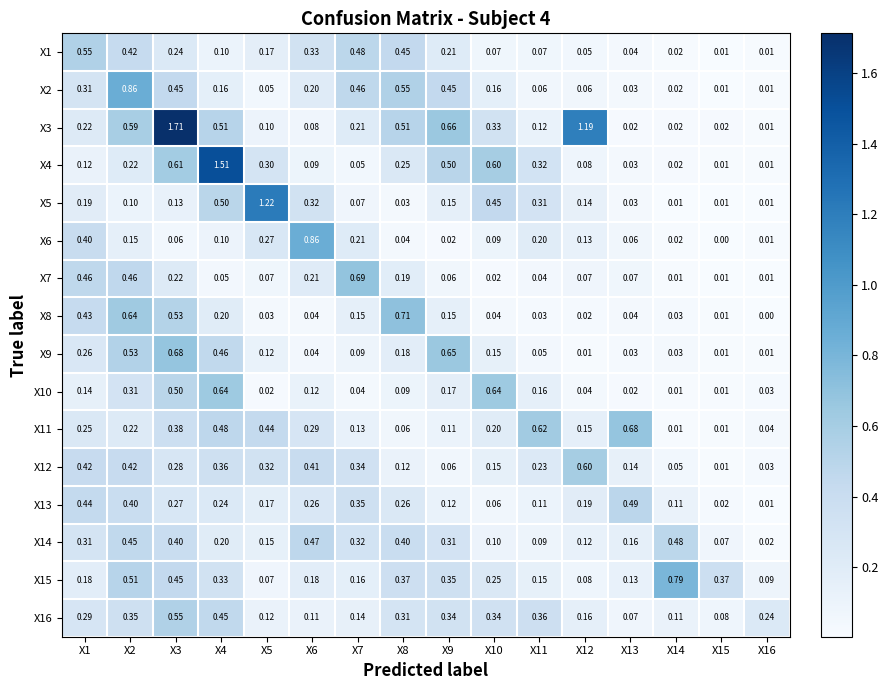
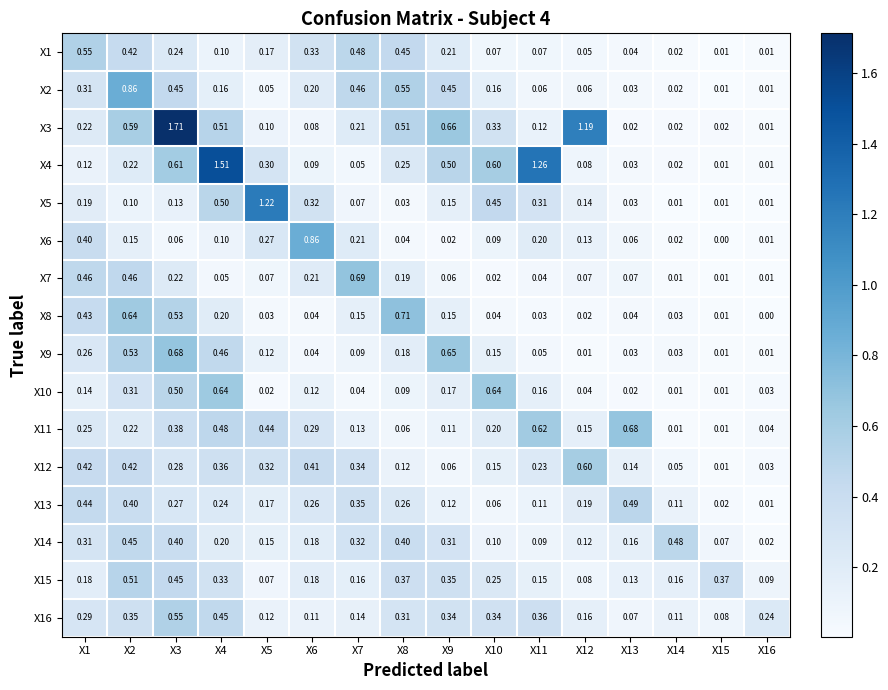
X4, X11: 0.32 -> 1.26
X14, X6: 0.47 -> 0.18
X15, X14: 0.79 -> 0.16
